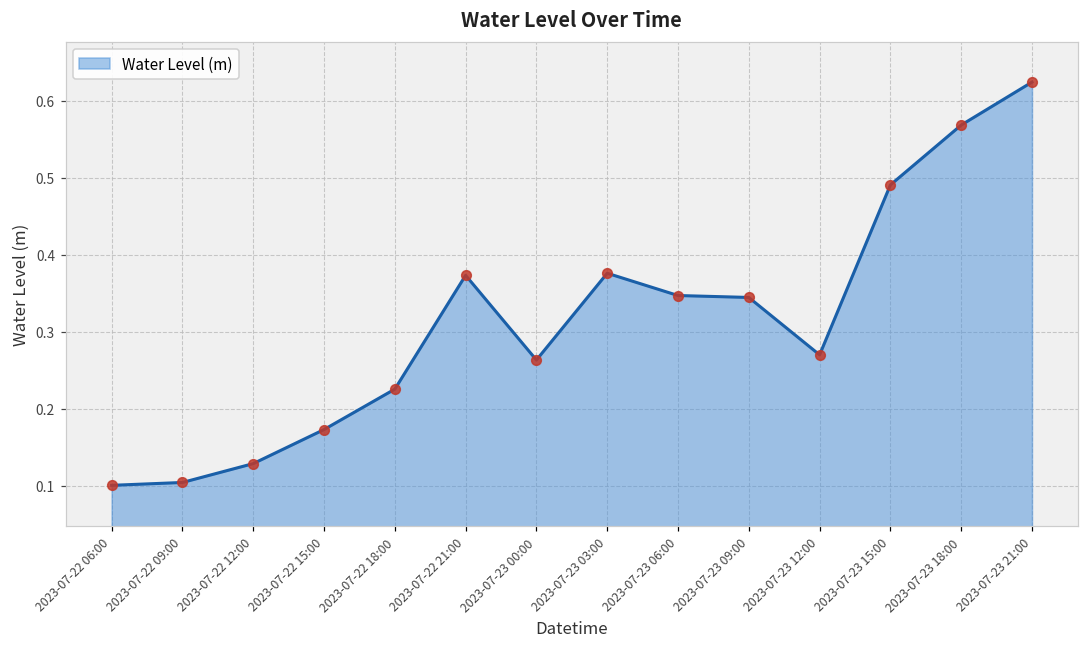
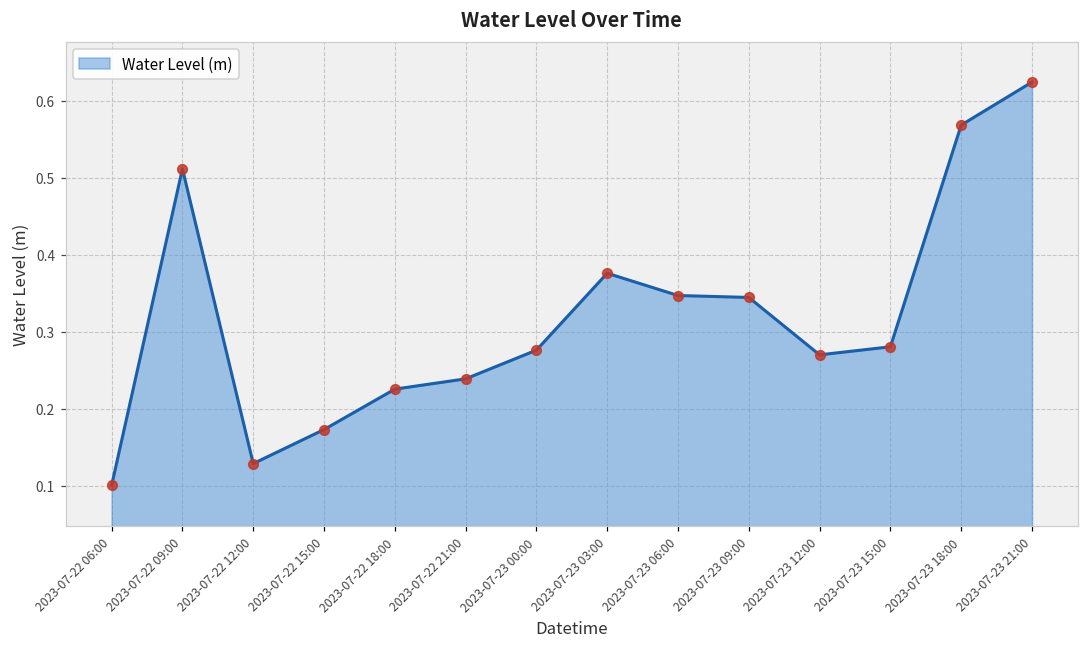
2023-07-22 09:00: 0.10 -> 0.51
2023-07-22 21:00: 0.37 -> 0.24
2023-07-23 00:00: 0.26 -> 0.28
2023-07-23 15:00: 0.49 -> 0.28
